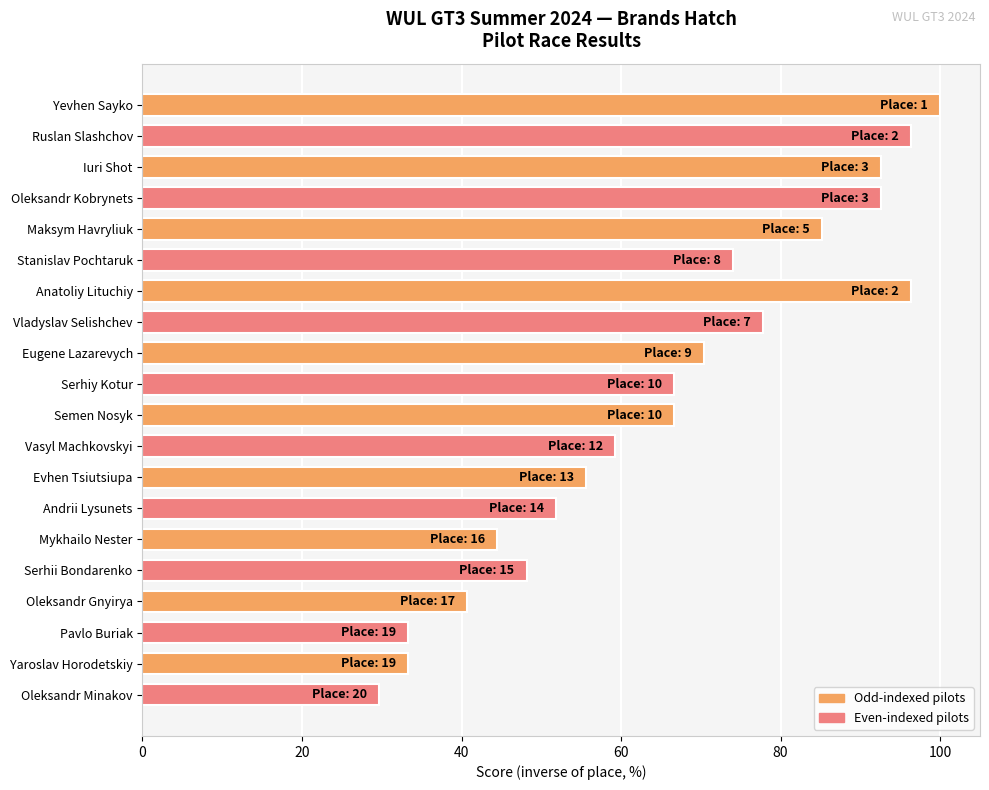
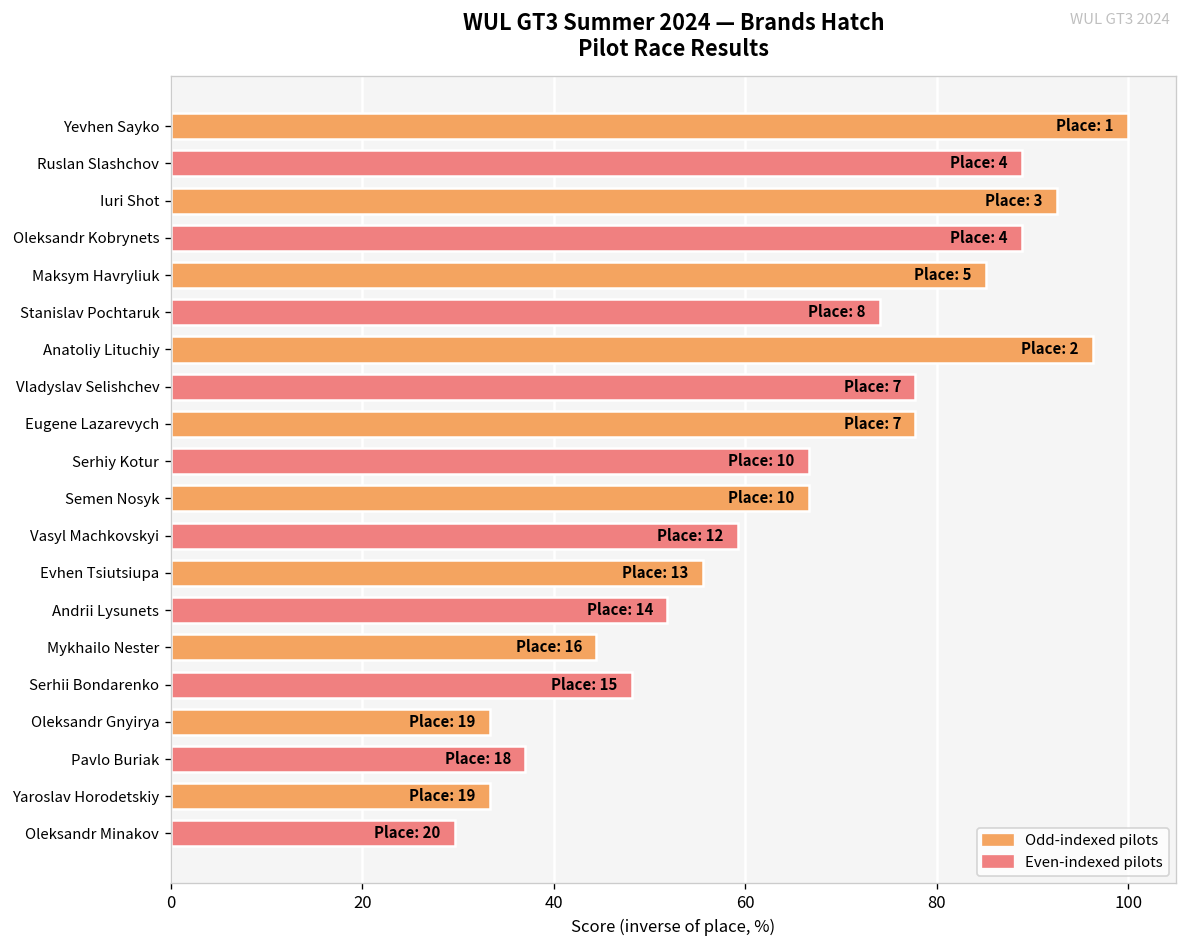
Ruslan Slashchov: 2 -> 4
Oleksandr Kobrynets: 3 -> 4
Eugene Lazarevych: 9 -> 7
Oleksandr Gnyirya: 17 -> 19
Pavlo Buriak: 19 -> 18
